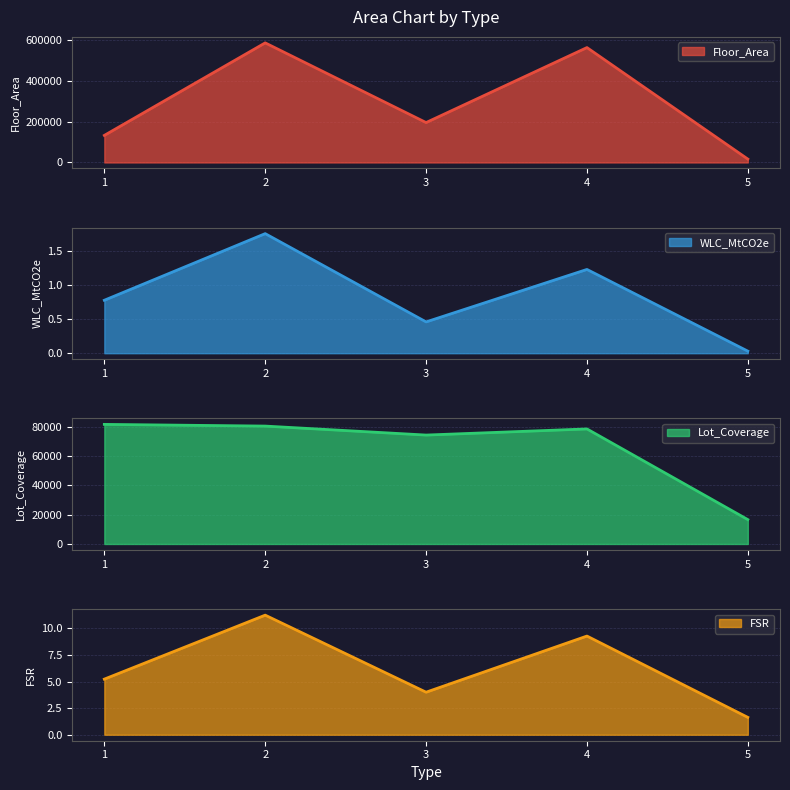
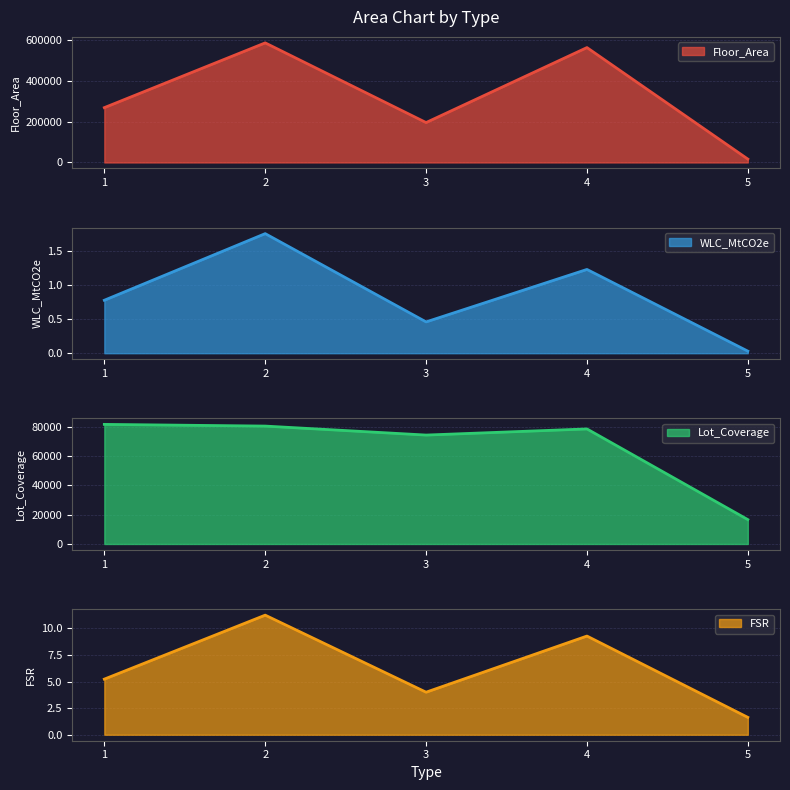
Area Chart by Type, 1: 130000 -> 270000
